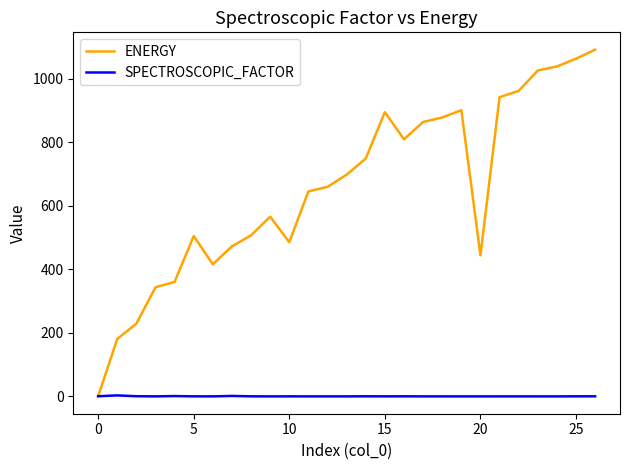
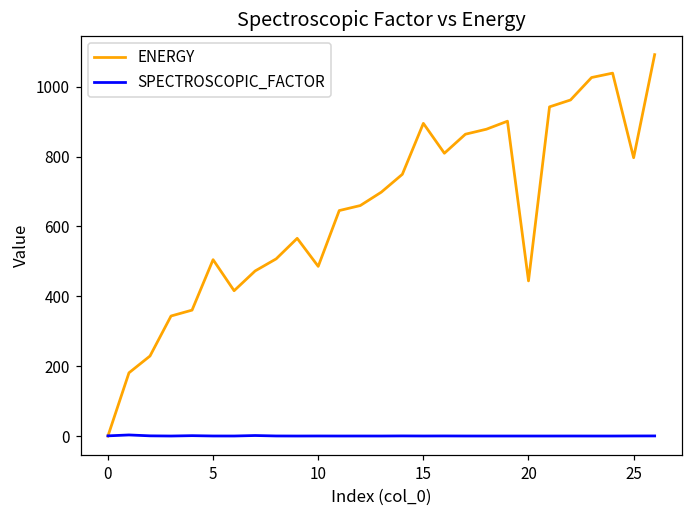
ENERGY, 25: 1060 -> 800
